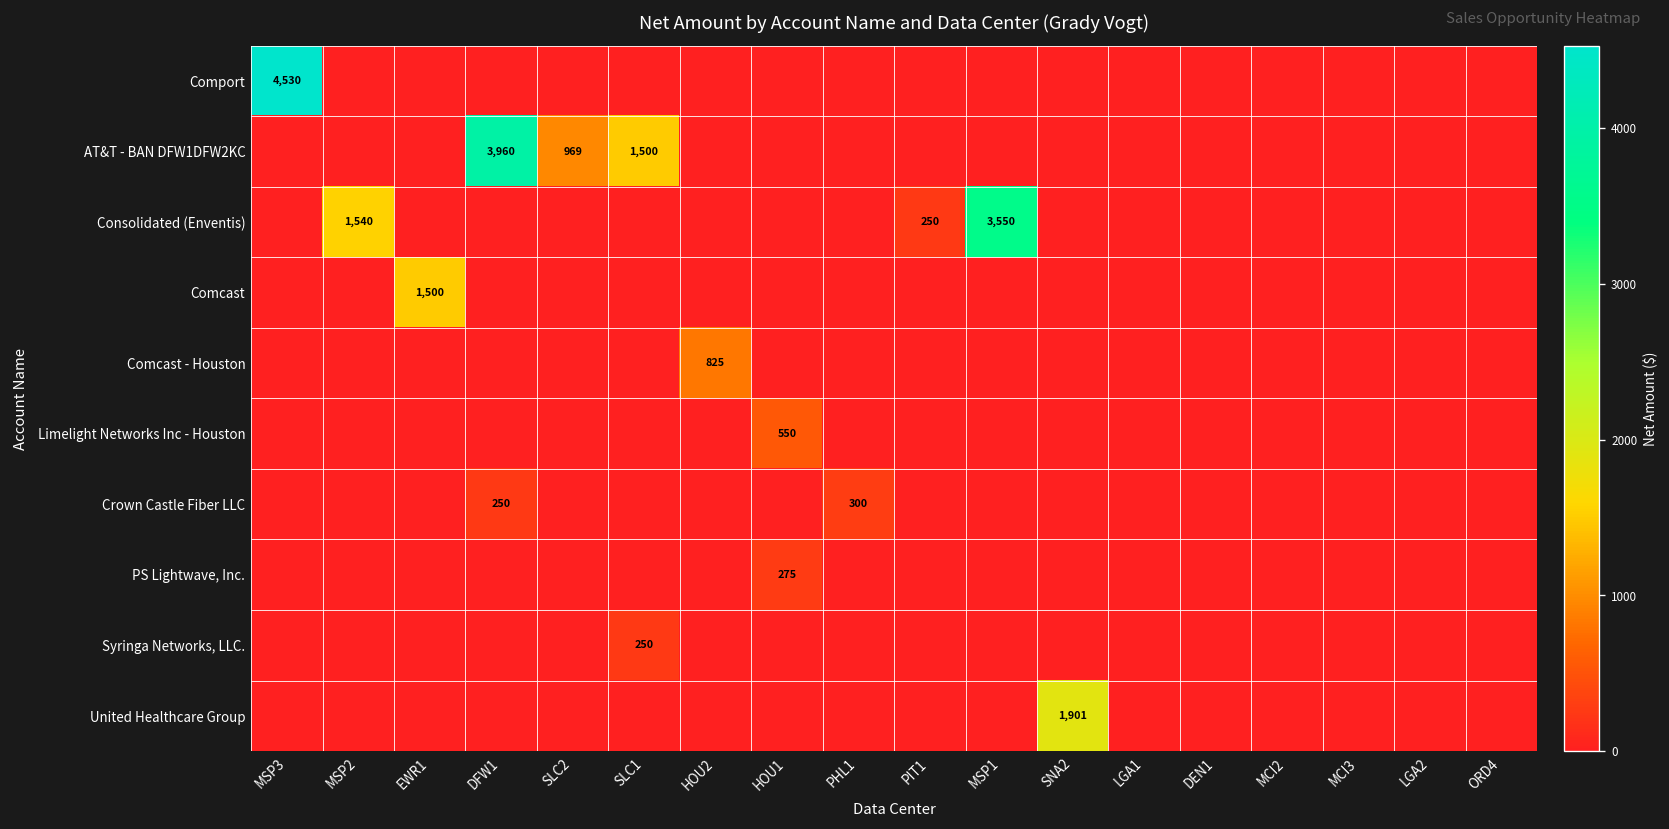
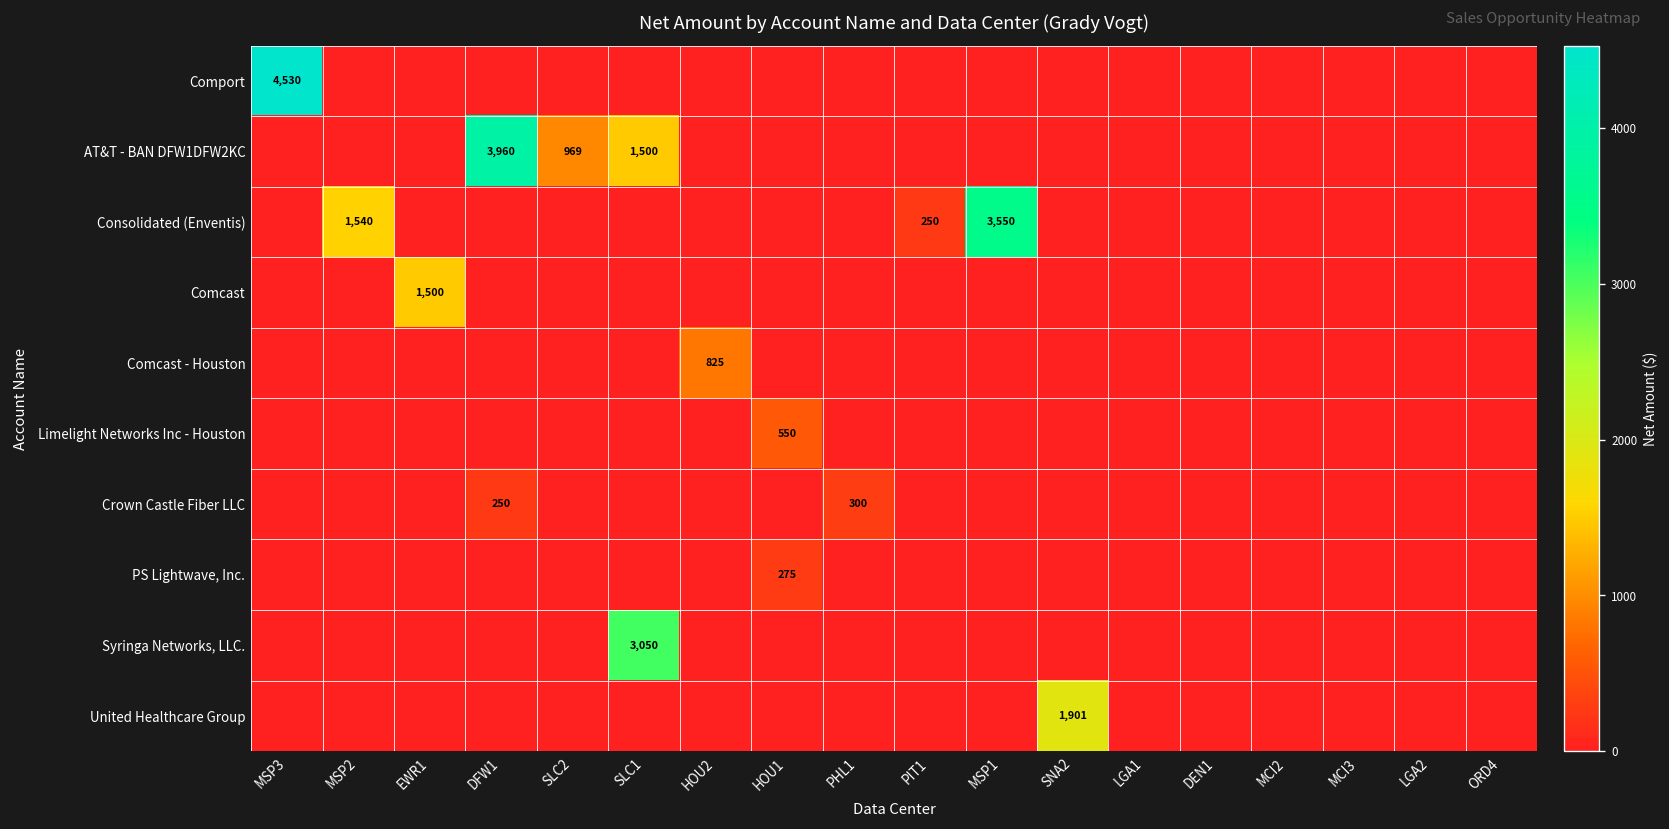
Syringa Networks, LLC., SLC1: 250 -> 3,050
